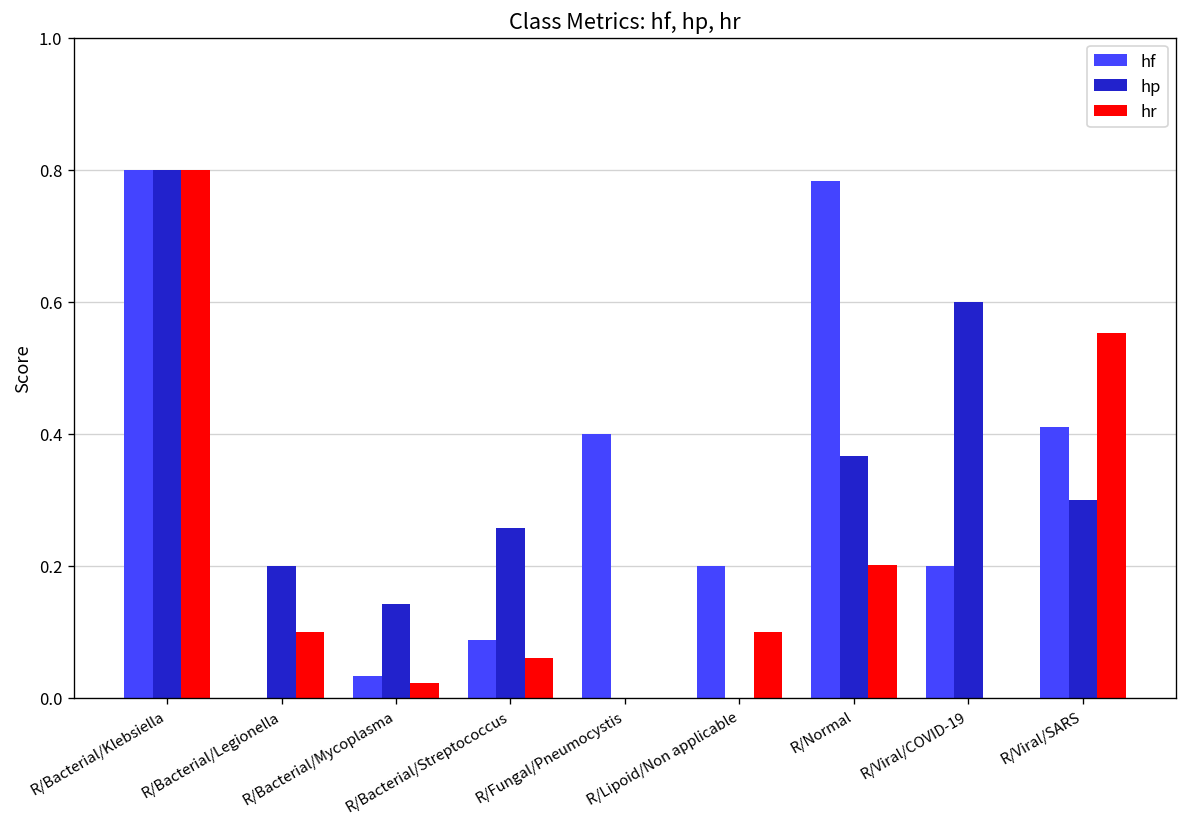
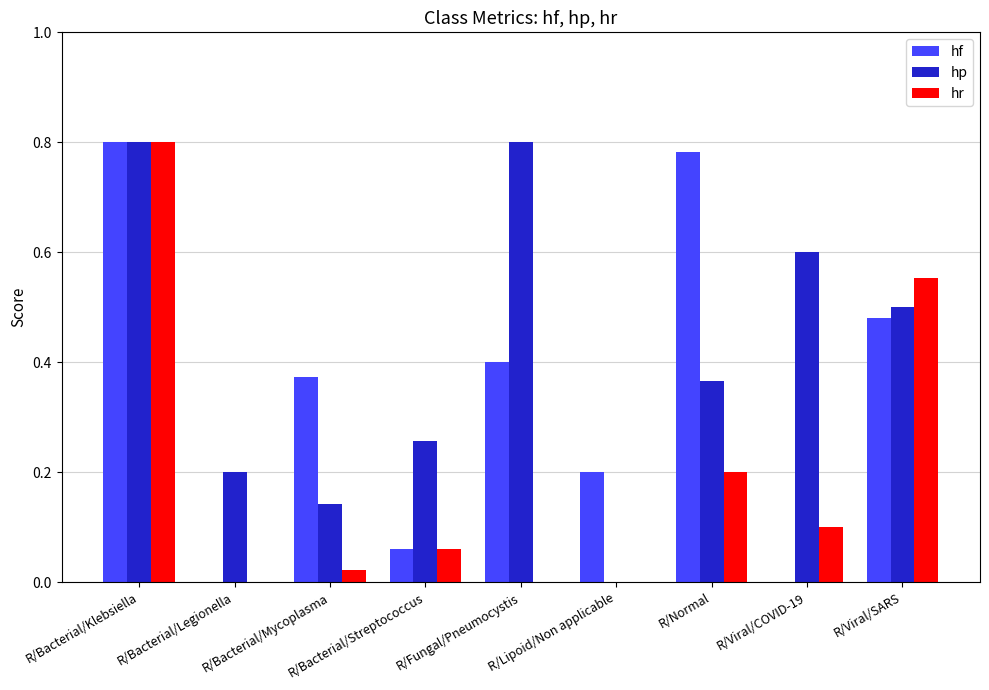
hr, R/Bacterial/Legionella: 0.1 -> 0.0
hf, R/Bacterial/Mycoplasma: 0.03 -> 0.37
hf, R/Bacterial/Streptococcus: 0.09 -> 0.06
hp, R/Fungal/Pneumocystis: 0.0 -> 0.8
hr, R/Lipoid/Non applicable: 0.1 -> 0.0
hf, R/Viral/COVID-19: 0.2 -> 0.0
hr, R/Viral/COVID-19: 0.0 -> 0.1
hf, R/Viral/SARS: 0.41 -> 0.48
hp, R/Viral/SARS: 0.3 -> 0.5
